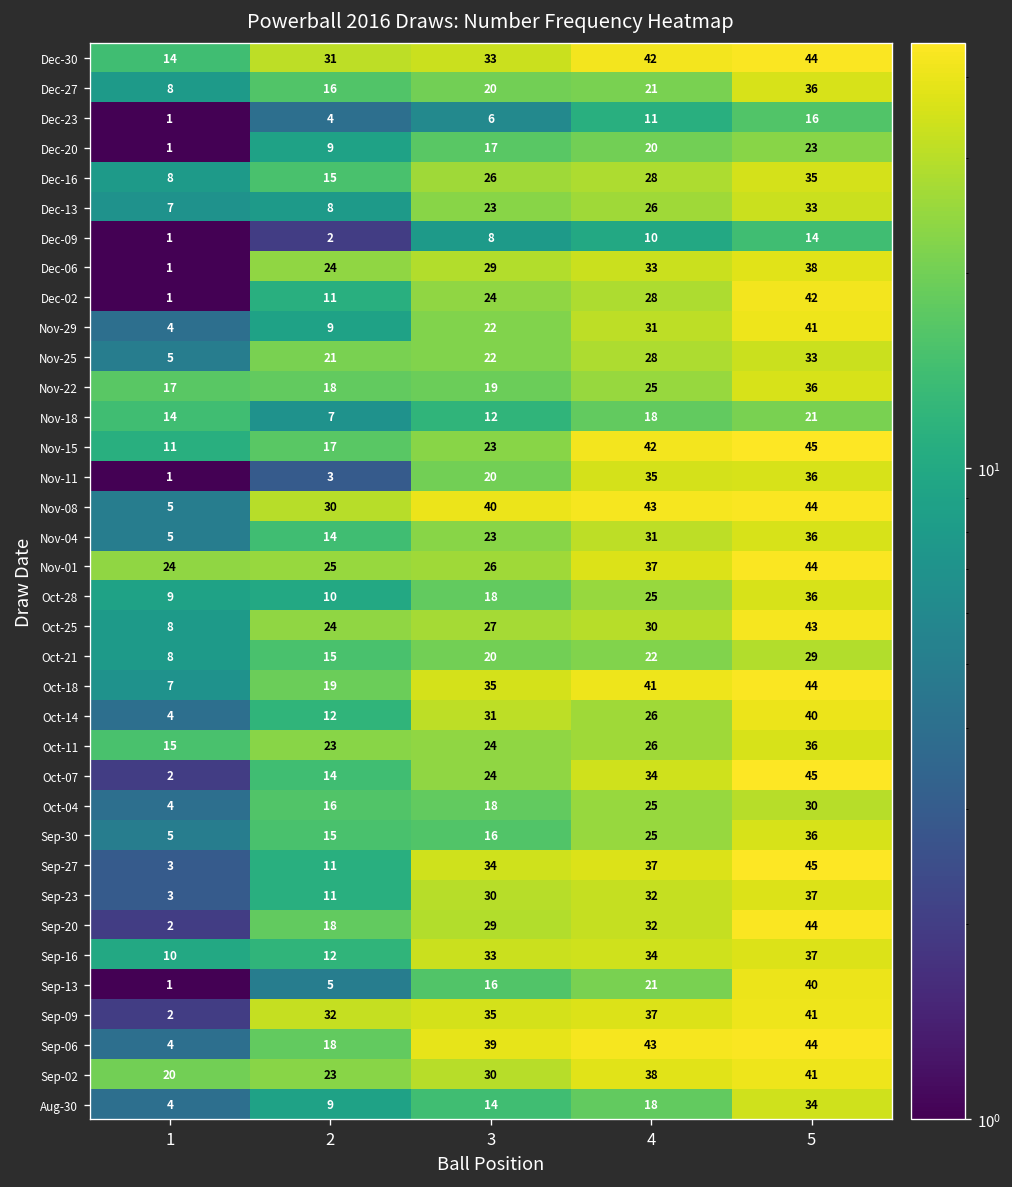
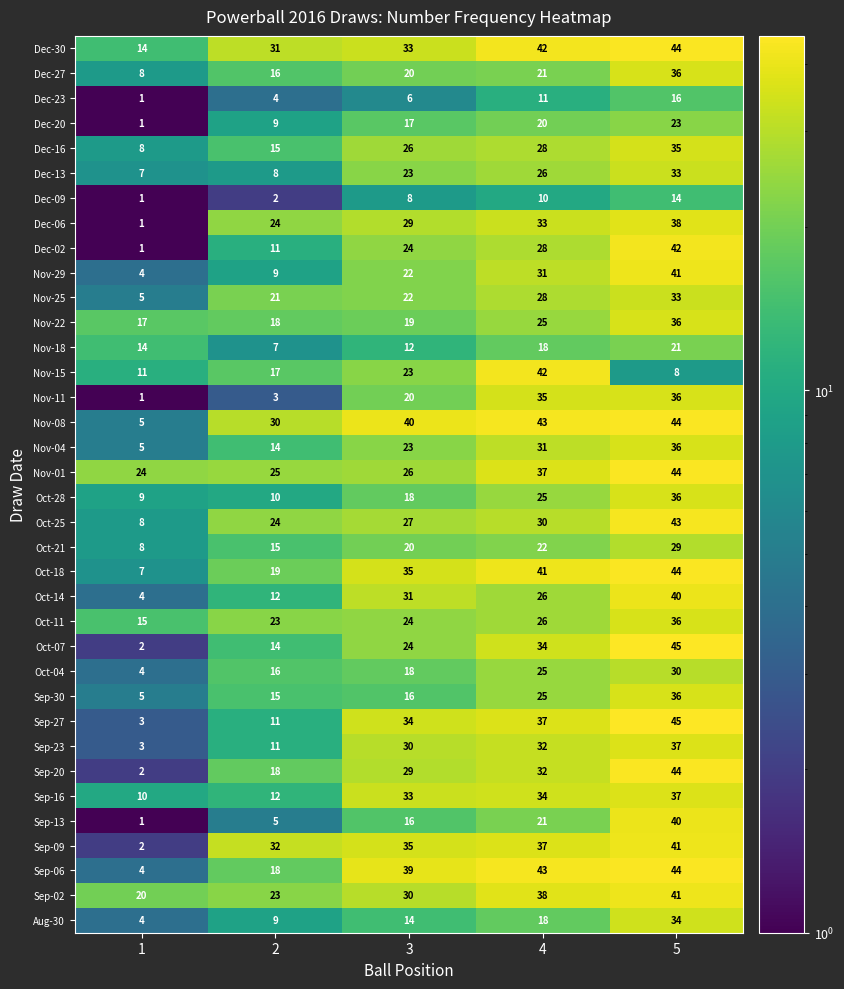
Nov-15, 5: 45 -> 8
